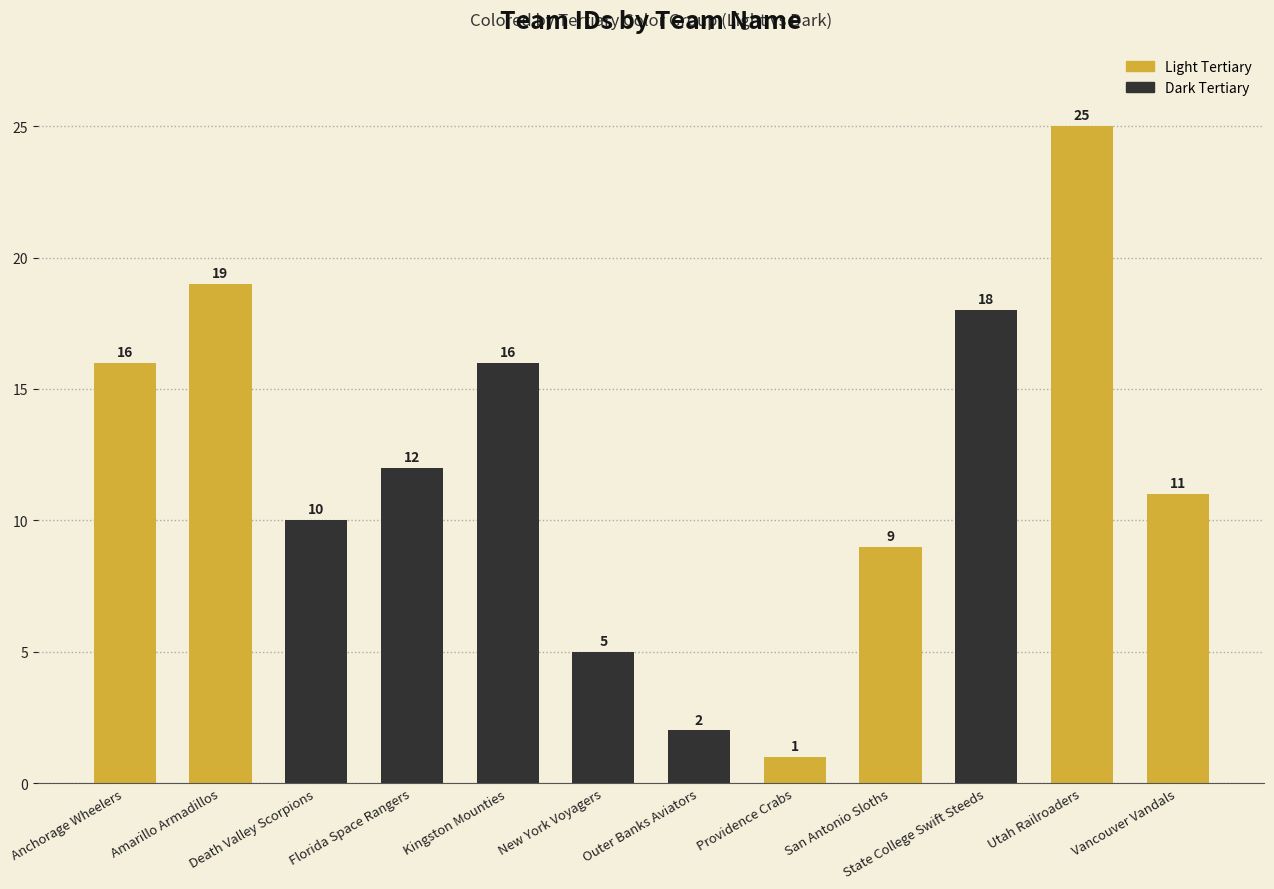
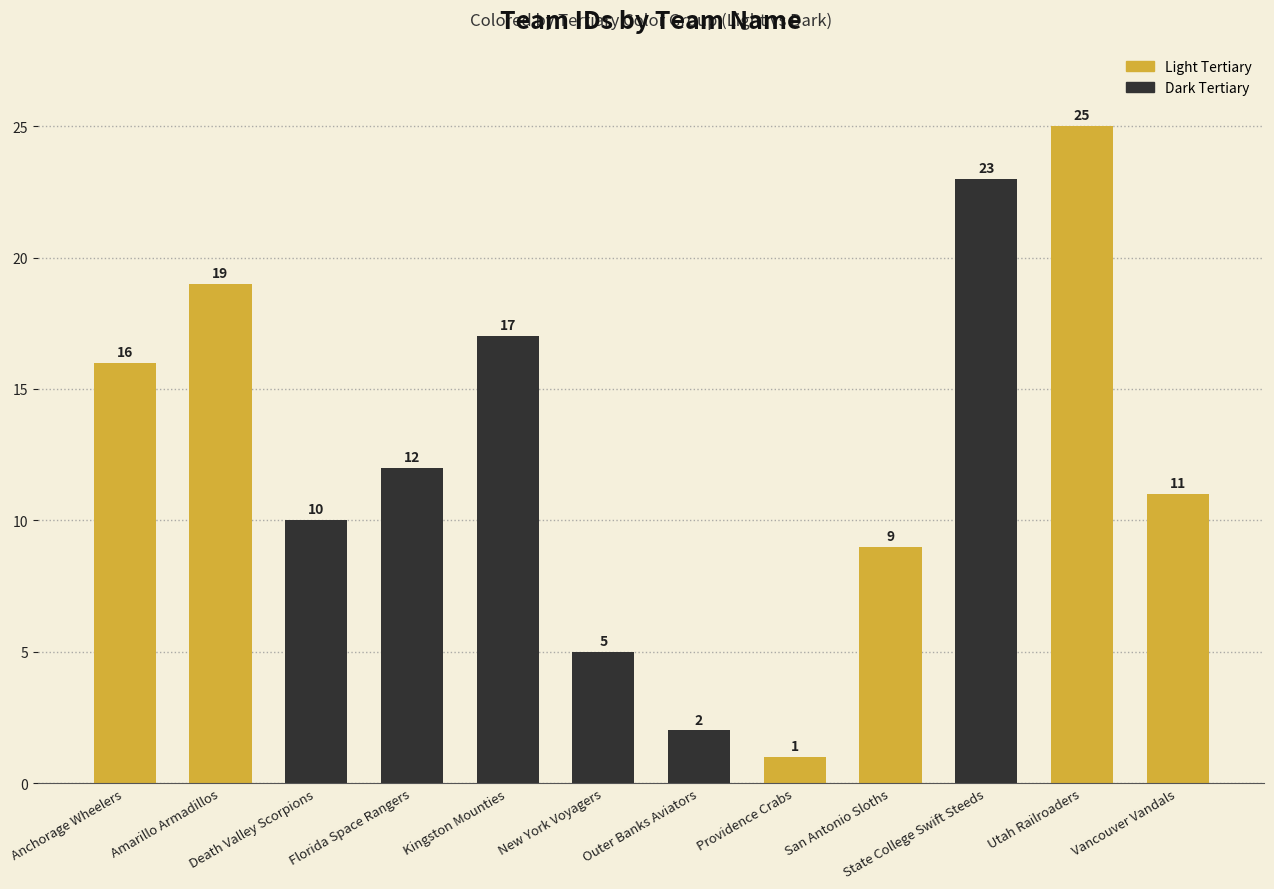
Kingston Mounties: 16 -> 17
State College Swift Steeds: 18 -> 23
